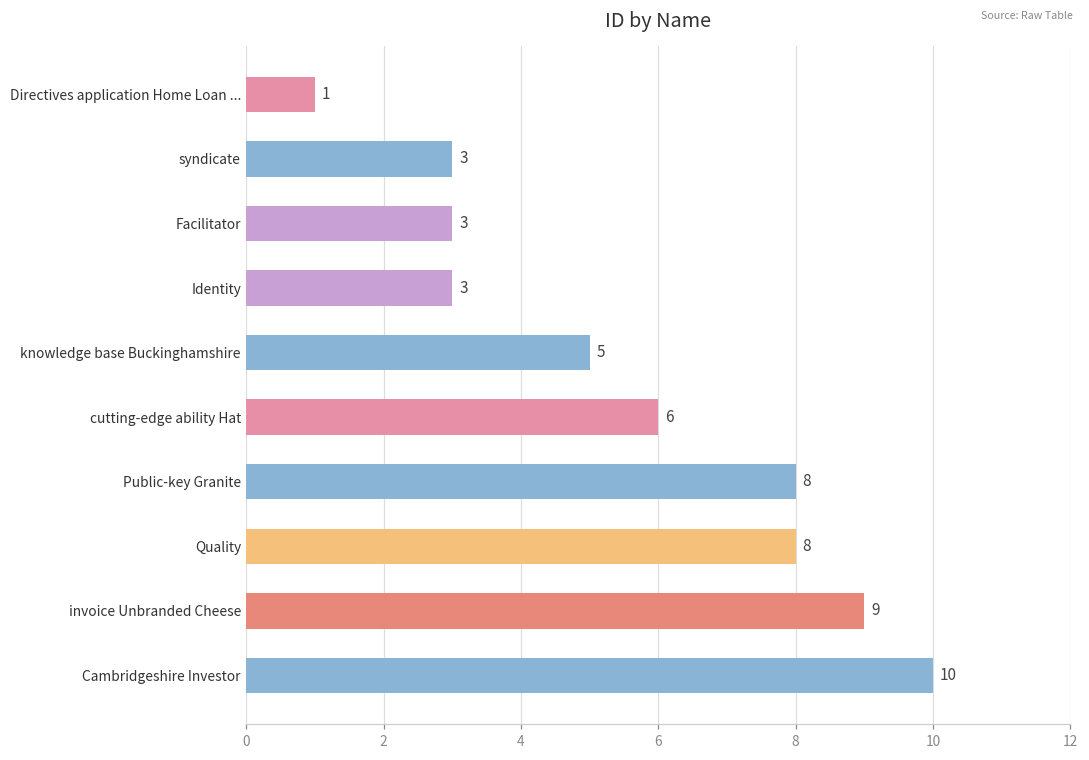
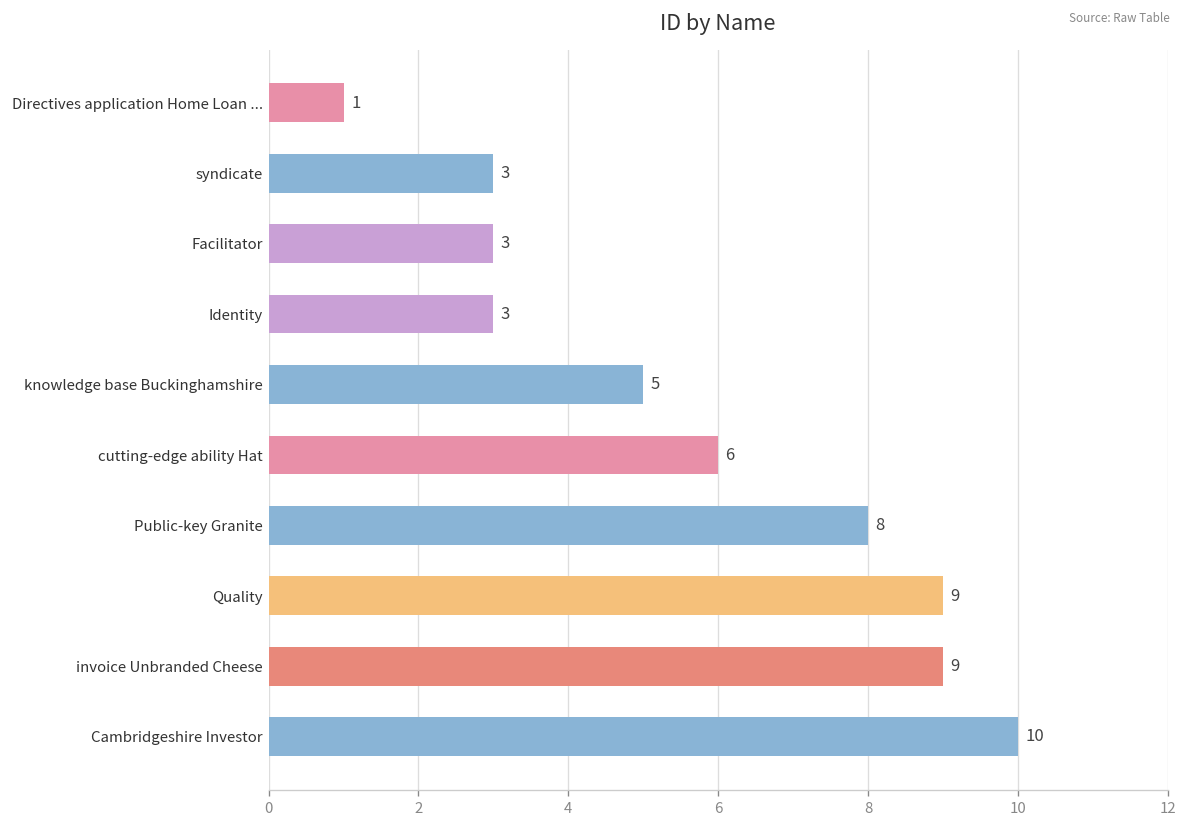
Quality: 8 -> 9
